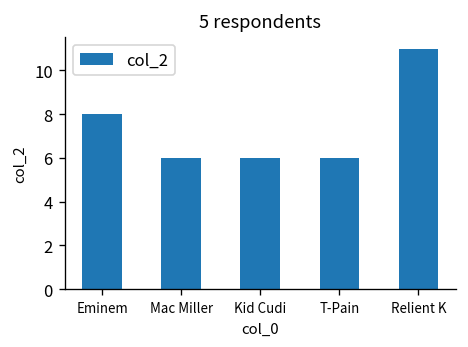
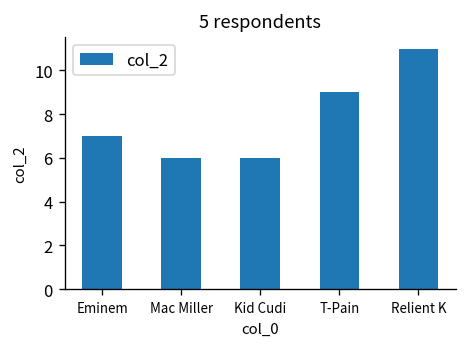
Eminem: 8 -> 7
T-Pain: 6 -> 9
